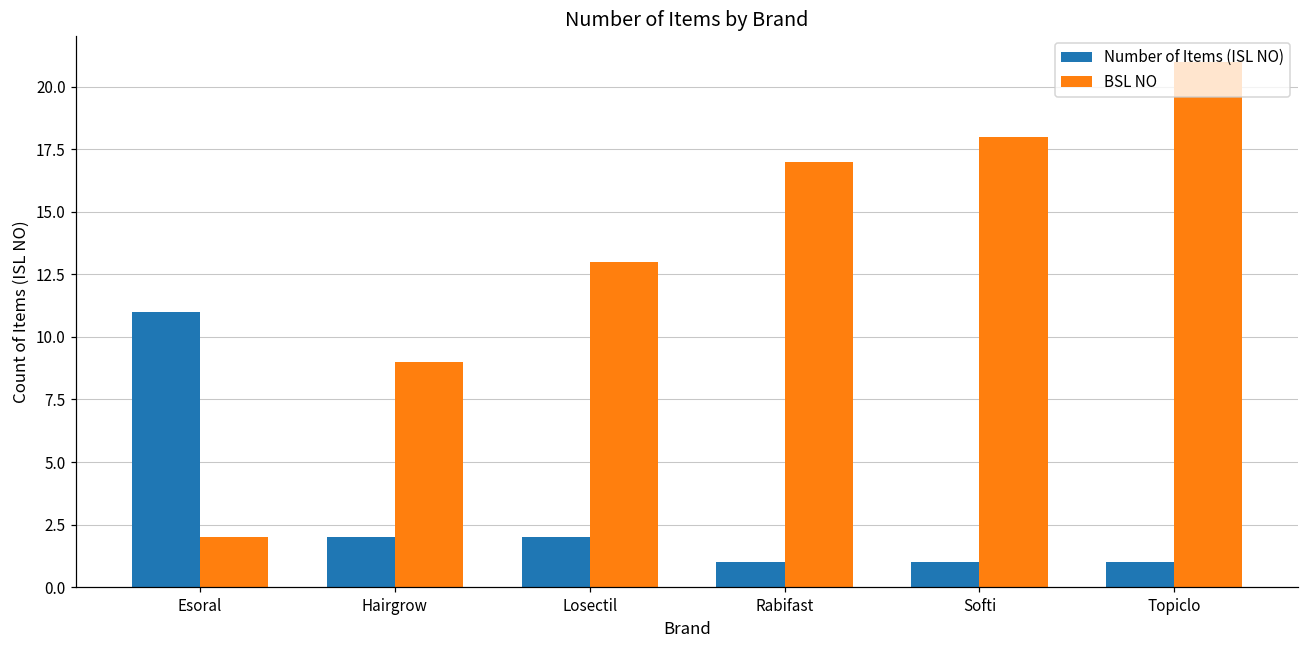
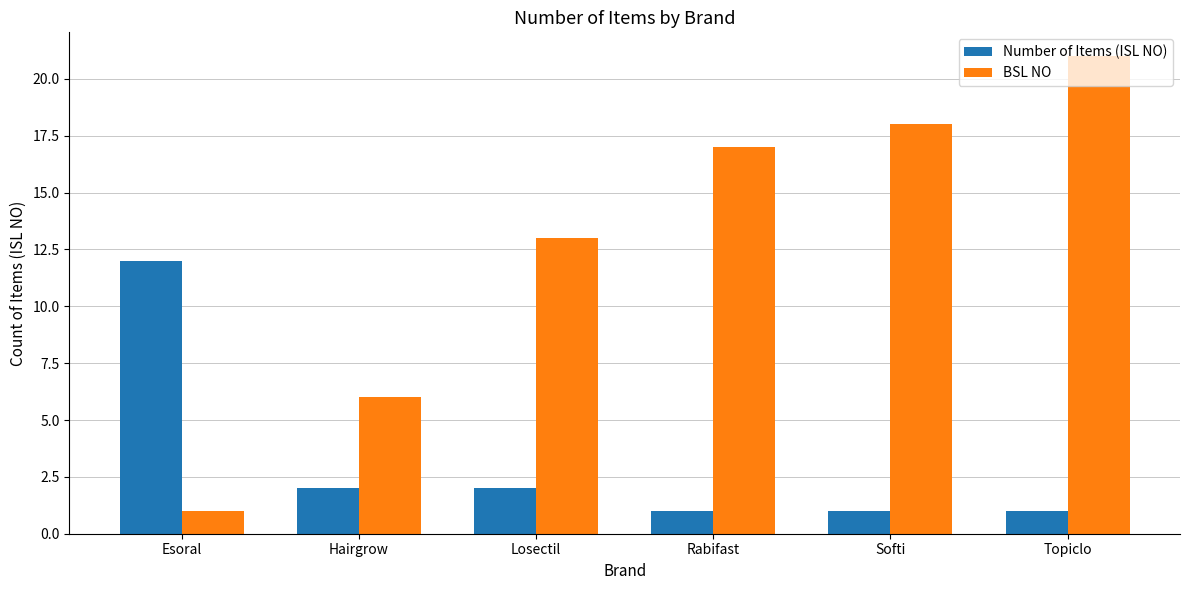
Number of Items (ISL NO), Esoral: 11 -> 12
BSL NO, Esoral: 2 -> 1
BSL NO, Hairgrow: 9 -> 6
